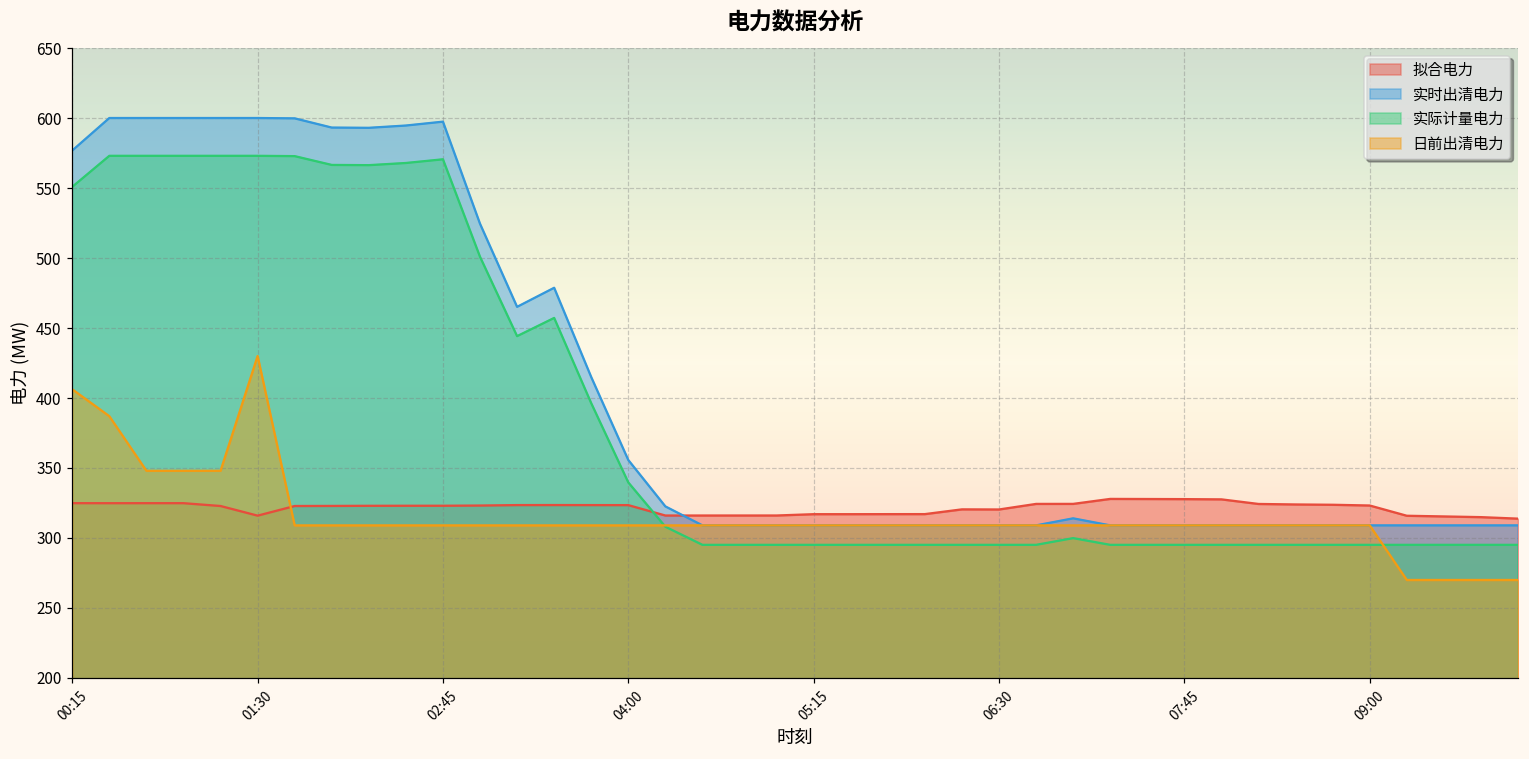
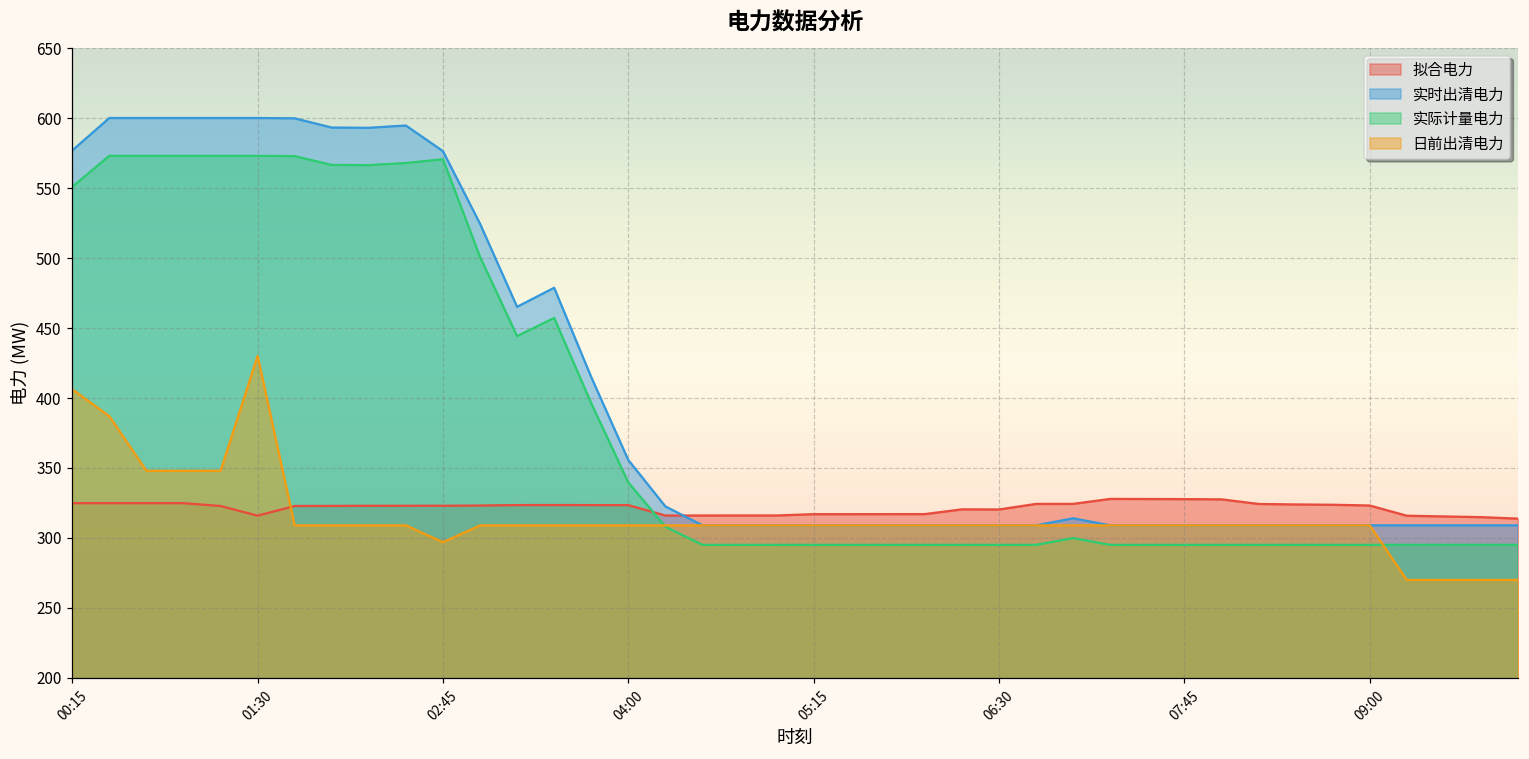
实时出清电力, 02:45: 597 -> 576
日前出清电力, 02:45: 309 -> 297
